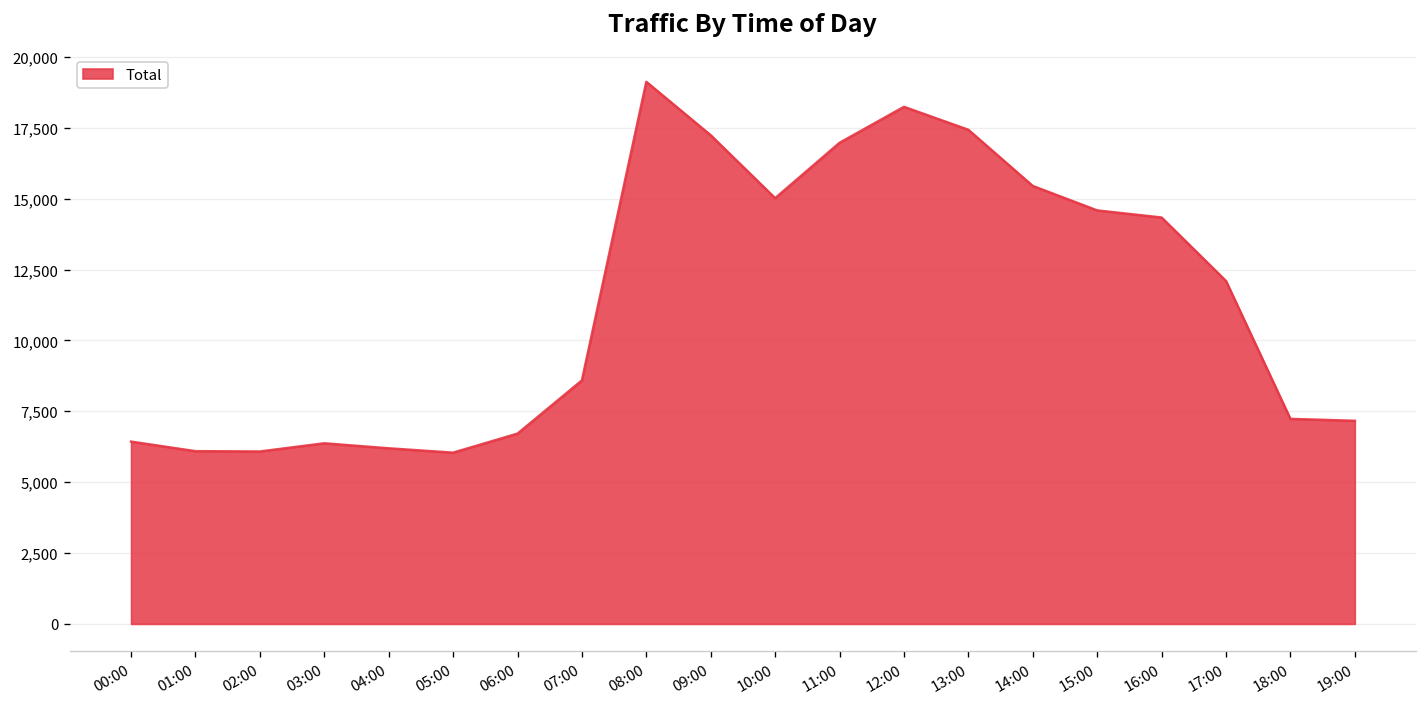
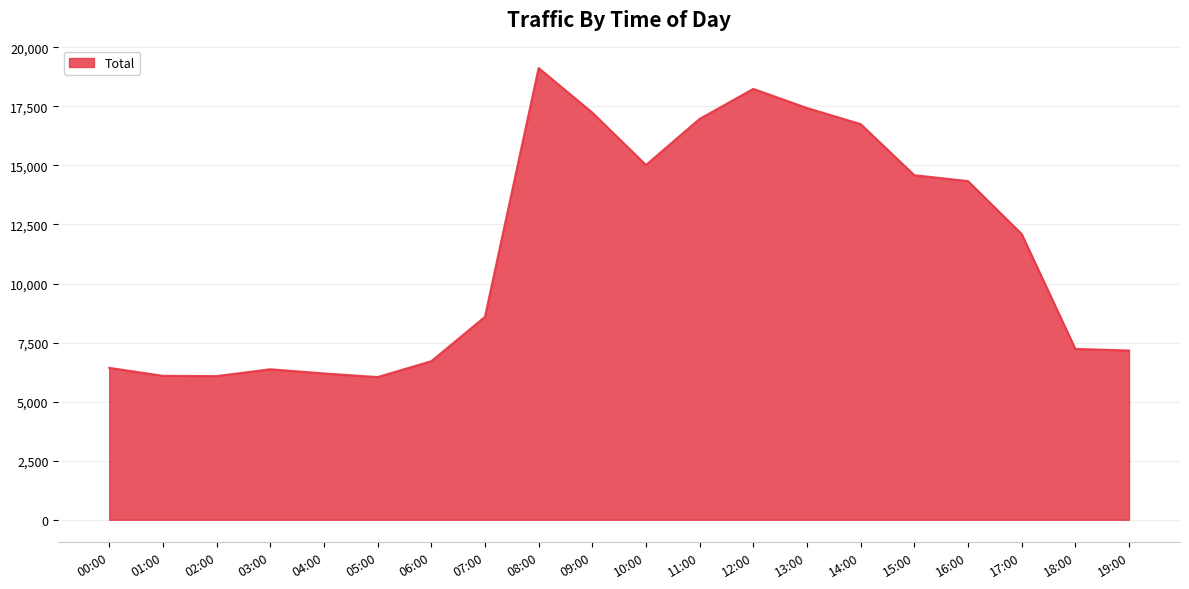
14:00: 15,400 -> 16,700
